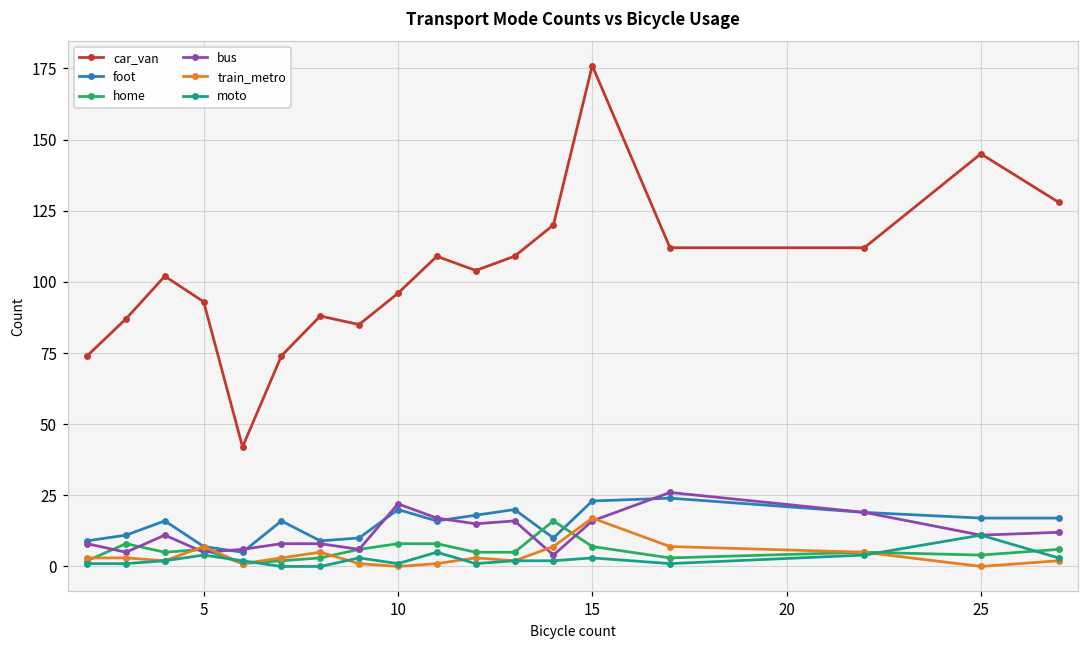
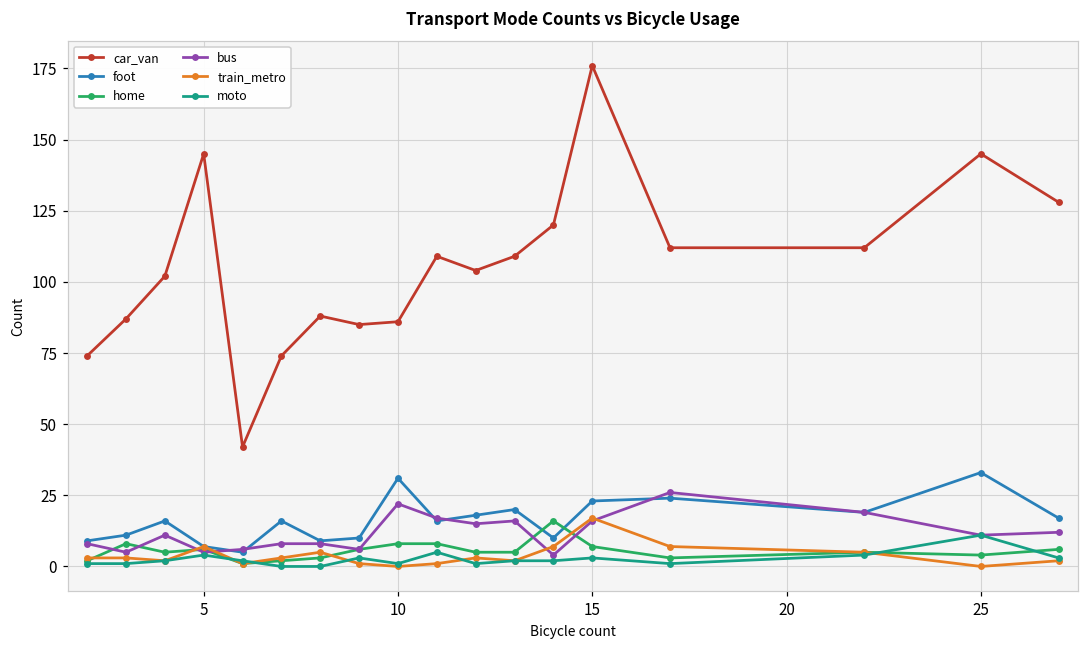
car_van, 5: 93 -> 145
car_van, 10: 96 -> 86
foot, 10: 20 -> 31
foot, 25: 17 -> 33
